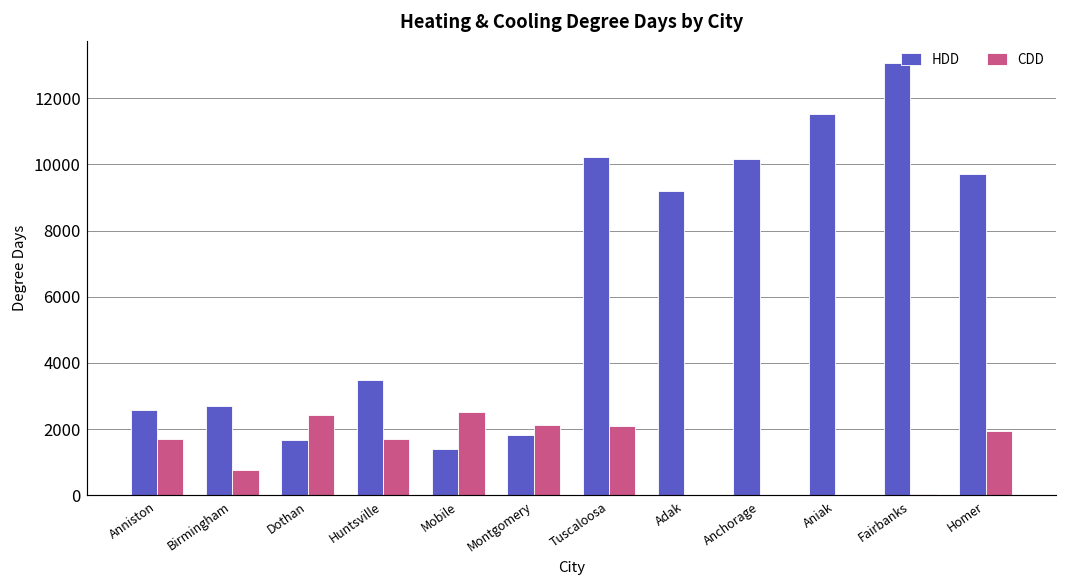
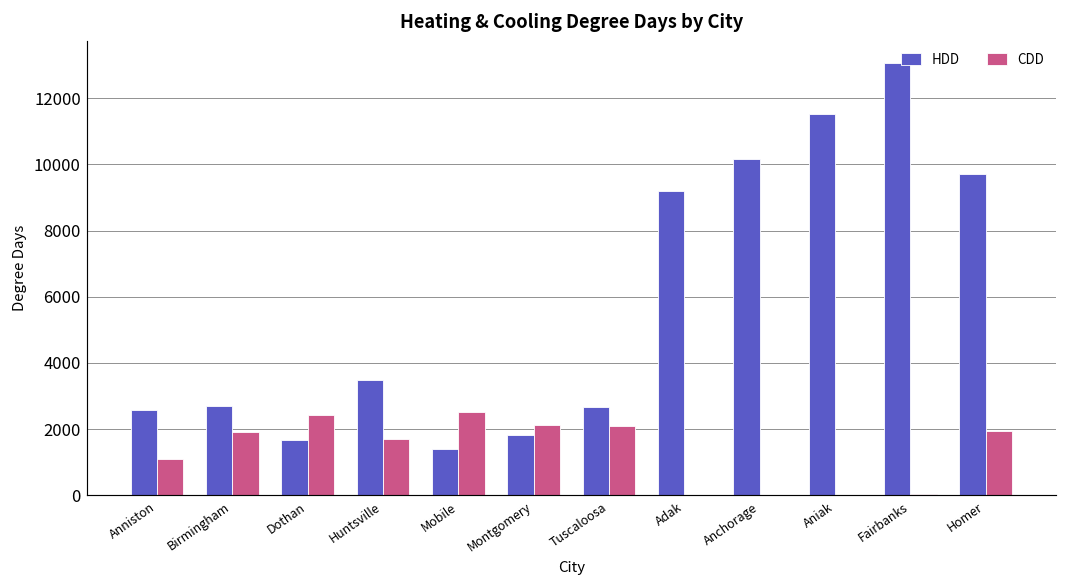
CDD, Anniston: 1700 -> 1100
CDD, Birmingham: 800 -> 1900
HDD, Tuscaloosa: 10200 -> 2700
